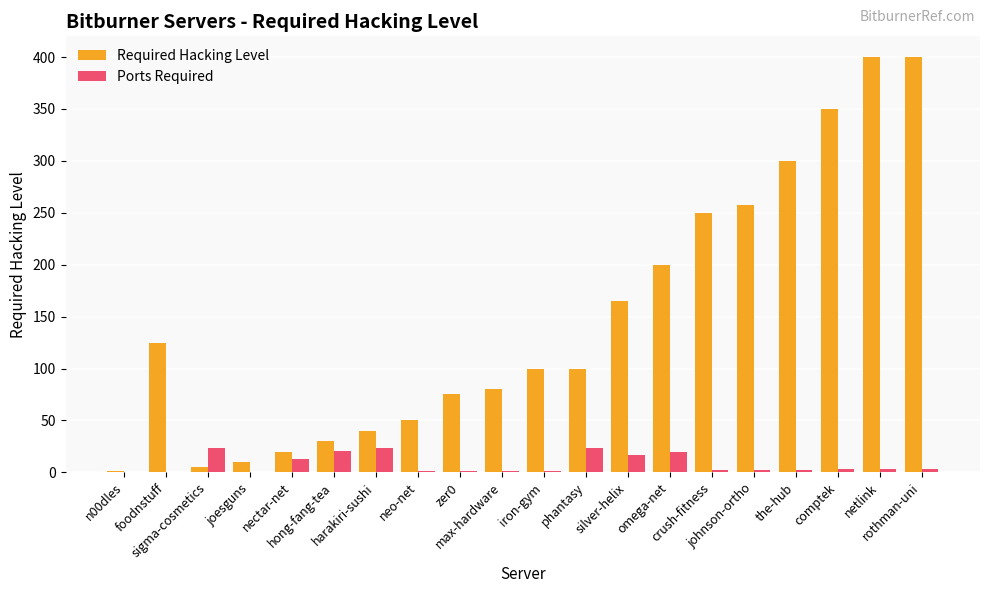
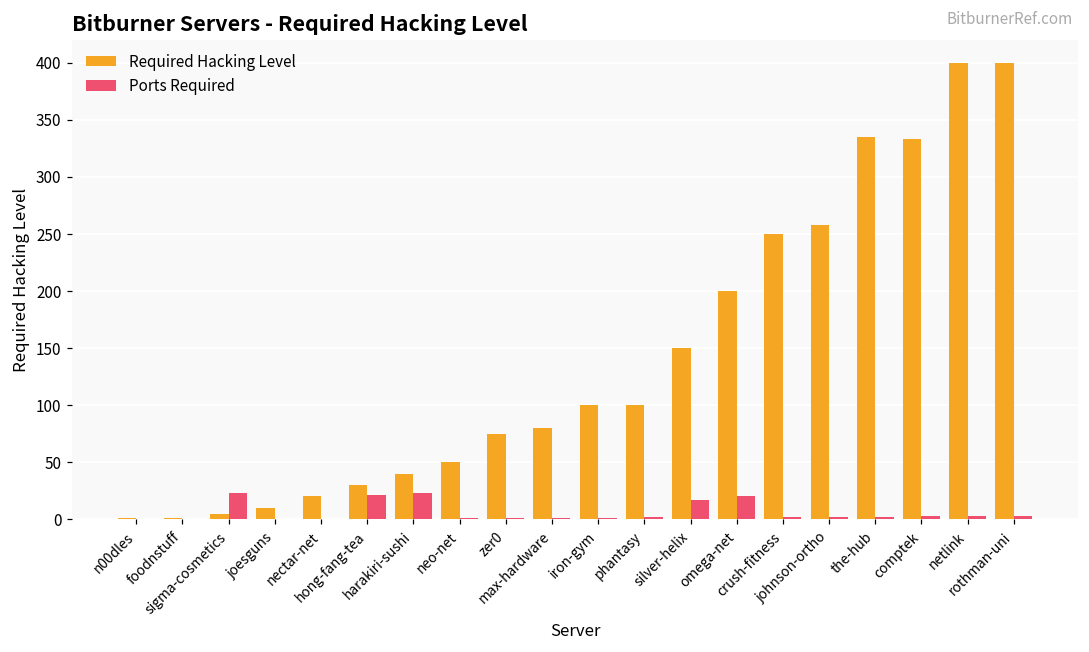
Required Hacking Level, foodnstuff: 125 -> 1
Ports Required, nectar-net: 13 -> 0
Ports Required, phantasy: 23 -> 2
Required Hacking Level, silver-helix: 165 -> 150
Required Hacking Level, the-hub: 300 -> 335
Required Hacking Level, comptek: 350 -> 333
